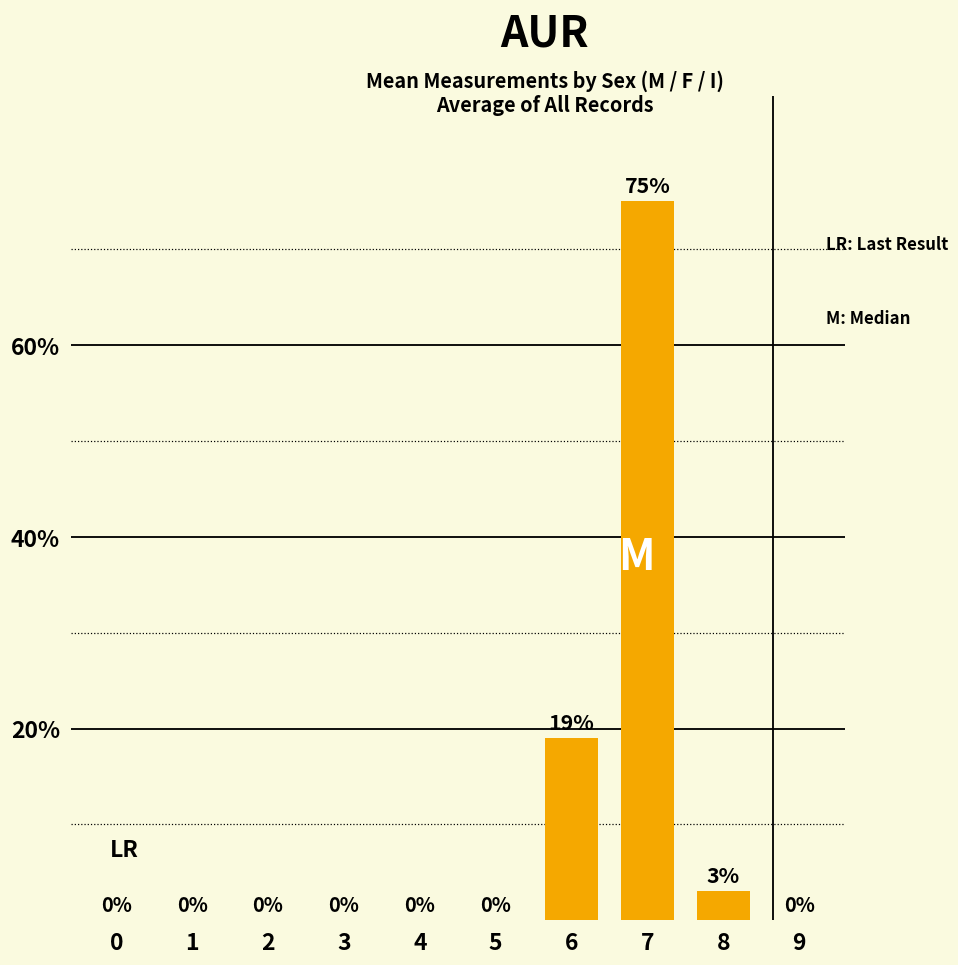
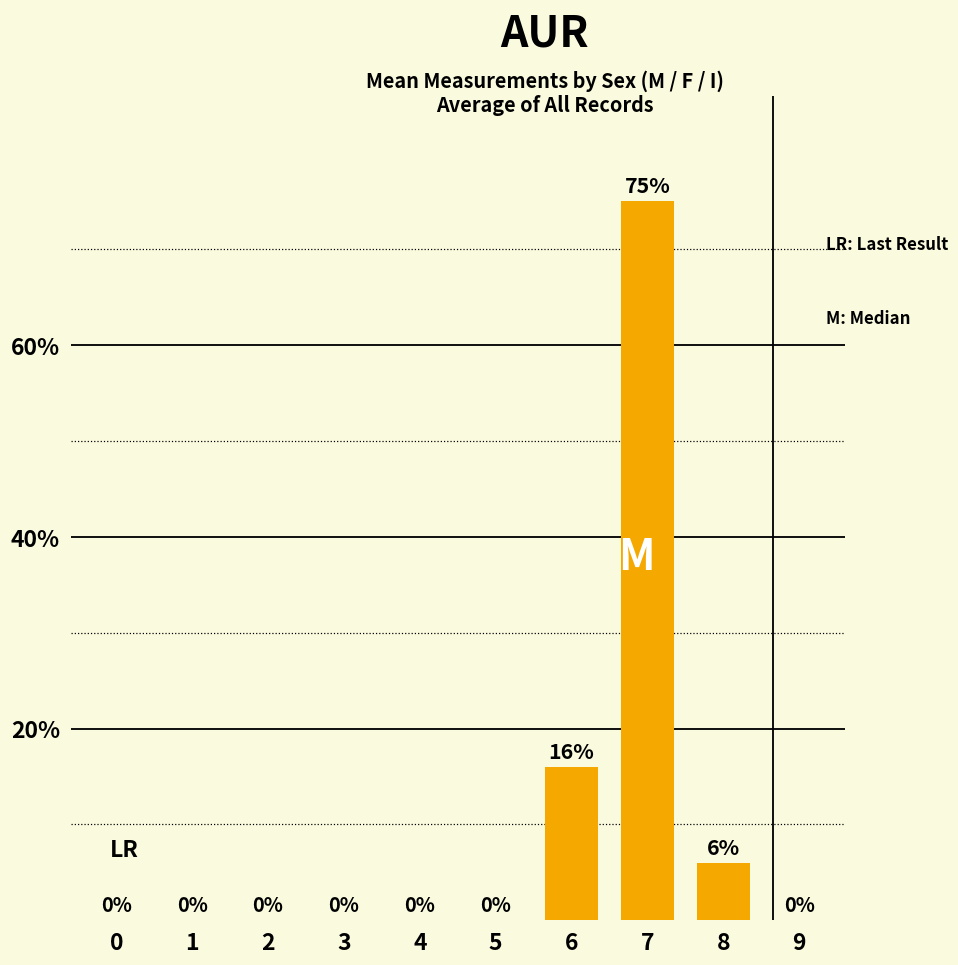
6: 19% -> 16%
8: 3% -> 6%
